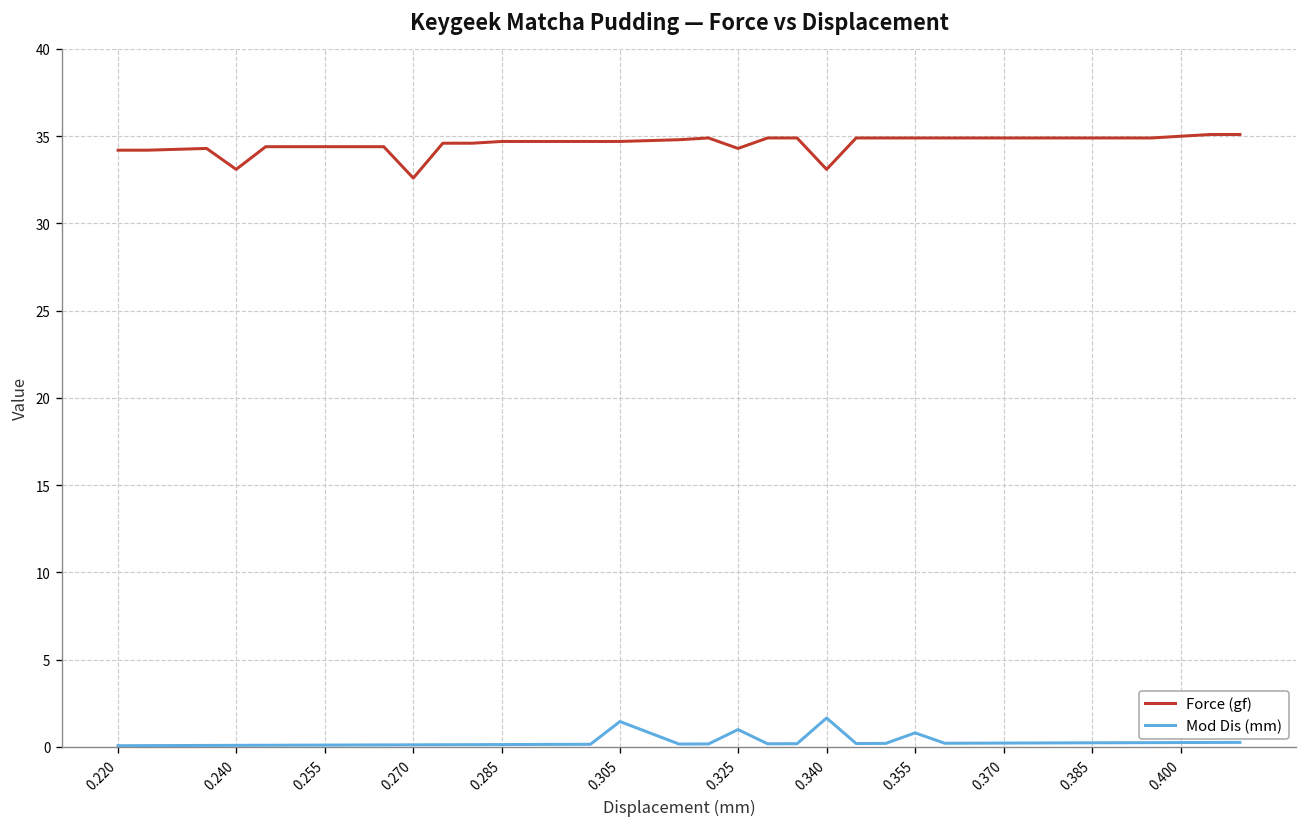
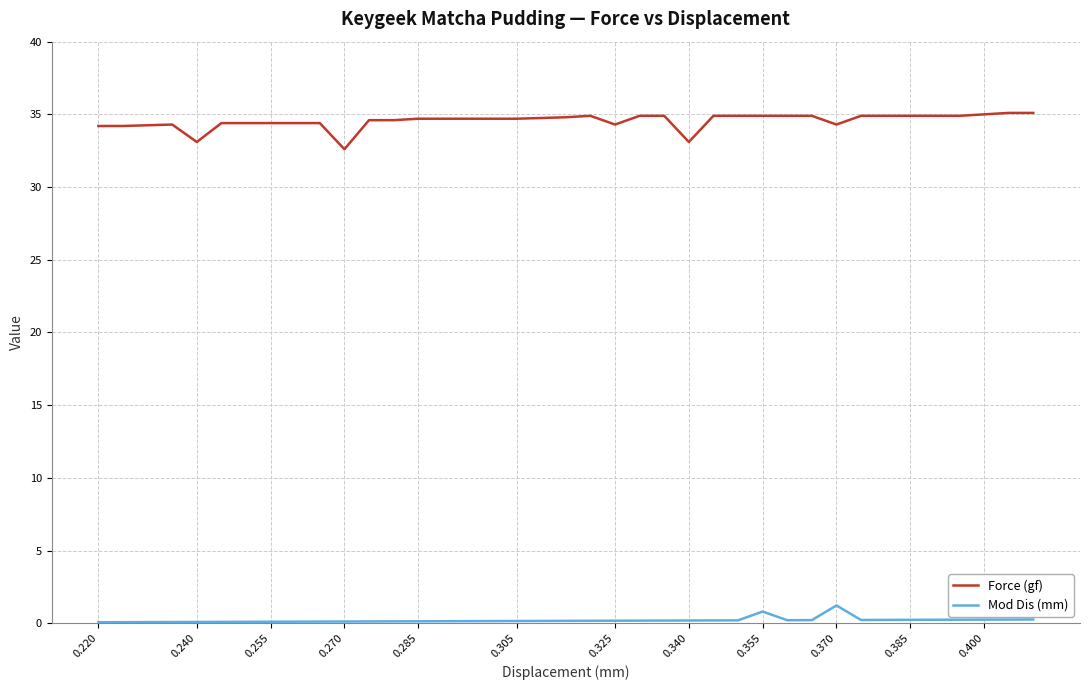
Mod Dis (mm), 0.305: 1.5 -> 0.2
Mod Dis (mm), 0.325: 1.0 -> 0.2
Mod Dis (mm), 0.340: 1.7 -> 0.2
Force (gf), 0.370: 34.9 -> 34.3
Mod Dis (mm), 0.370: 0.2 -> 1.2
